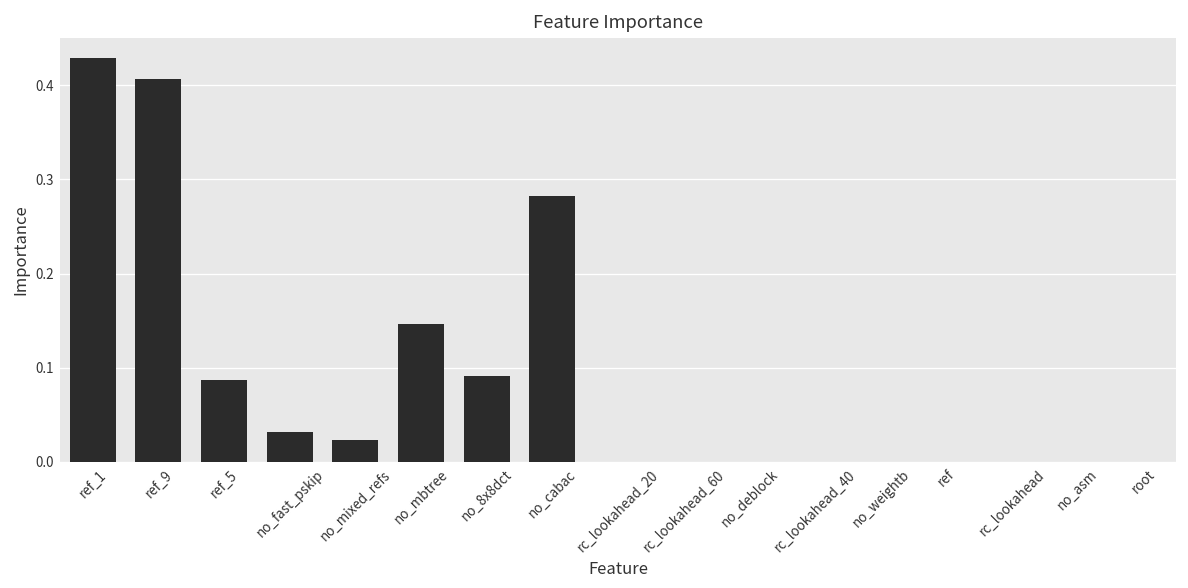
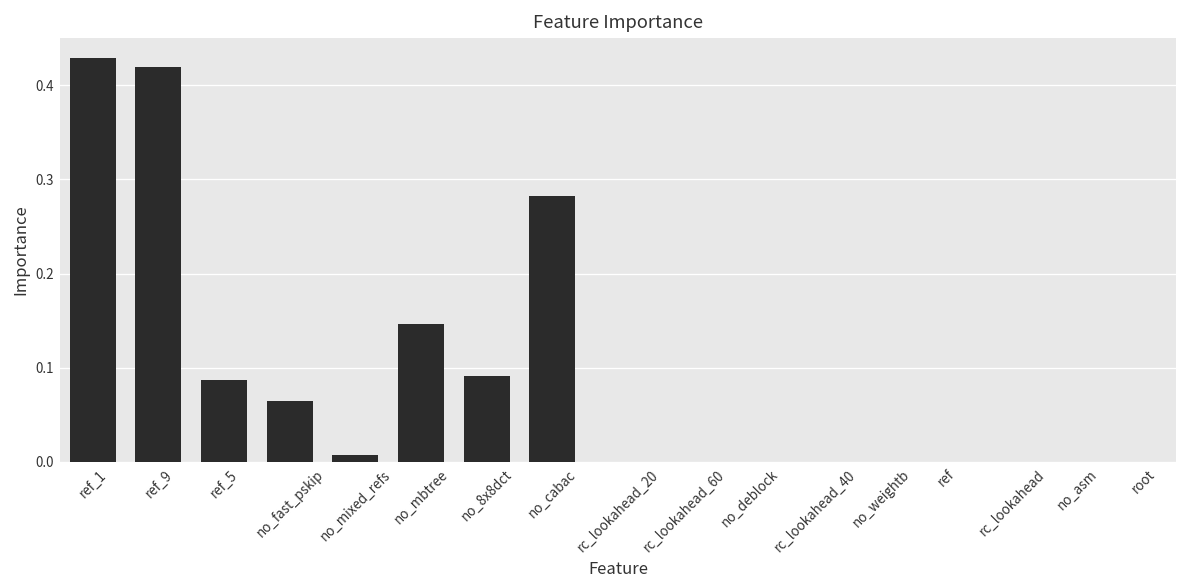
ref_9: 0.41 -> 0.42
no_fast_pskip: 0.03 -> 0.06
no_mixed_refs: 0.02 -> 0.01
